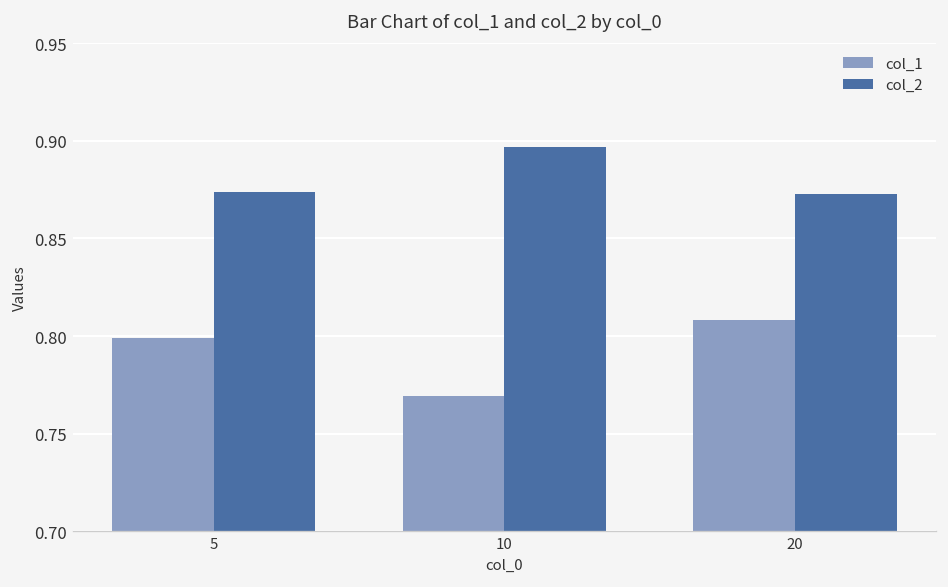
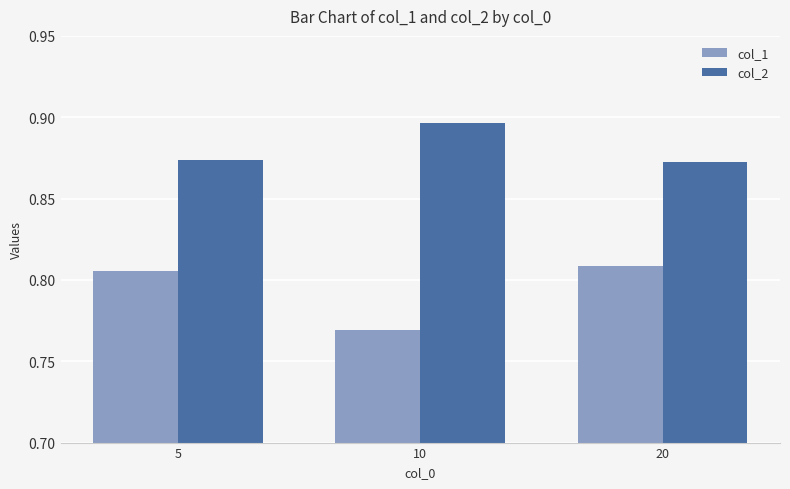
col_1, 5: 0.799 -> 0.806
